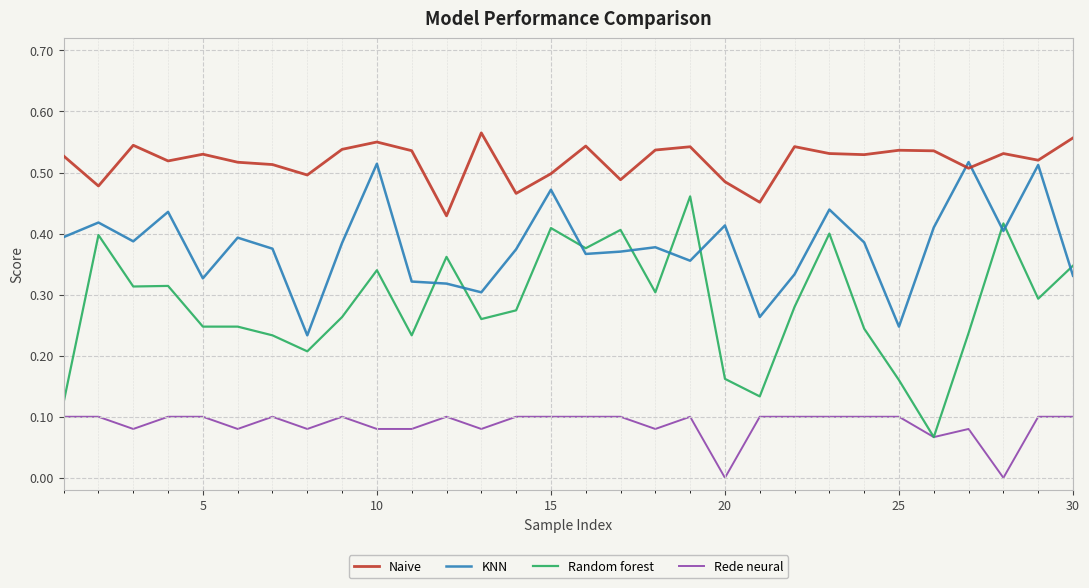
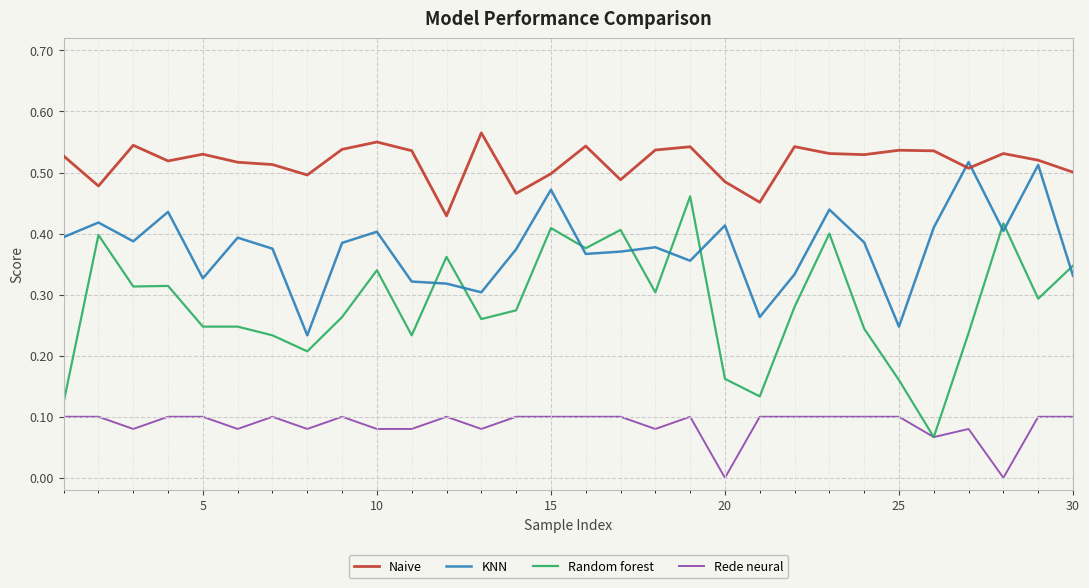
KNN, 10: 0.51 -> 0.40
Naive, 30: 0.56 -> 0.50
